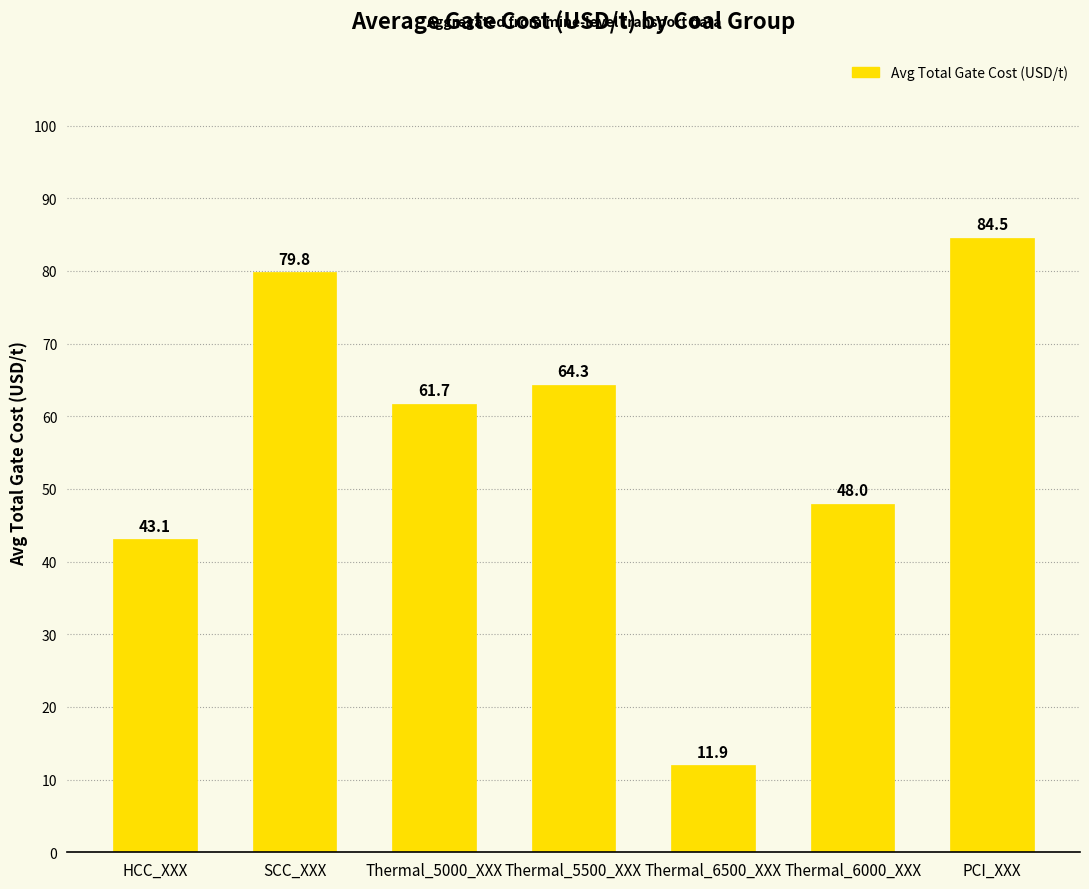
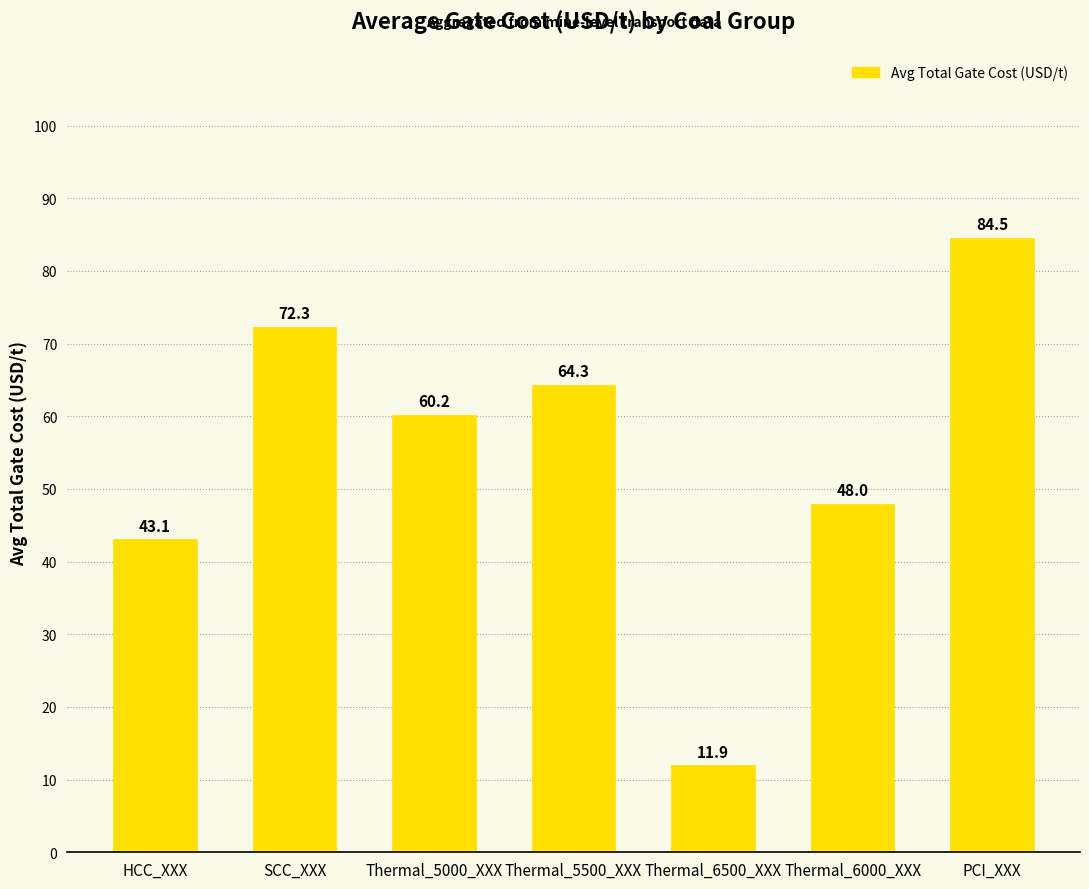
SCC_XXX: 79.8 -> 72.3
Thermal_5000_XXX: 61.7 -> 60.2
